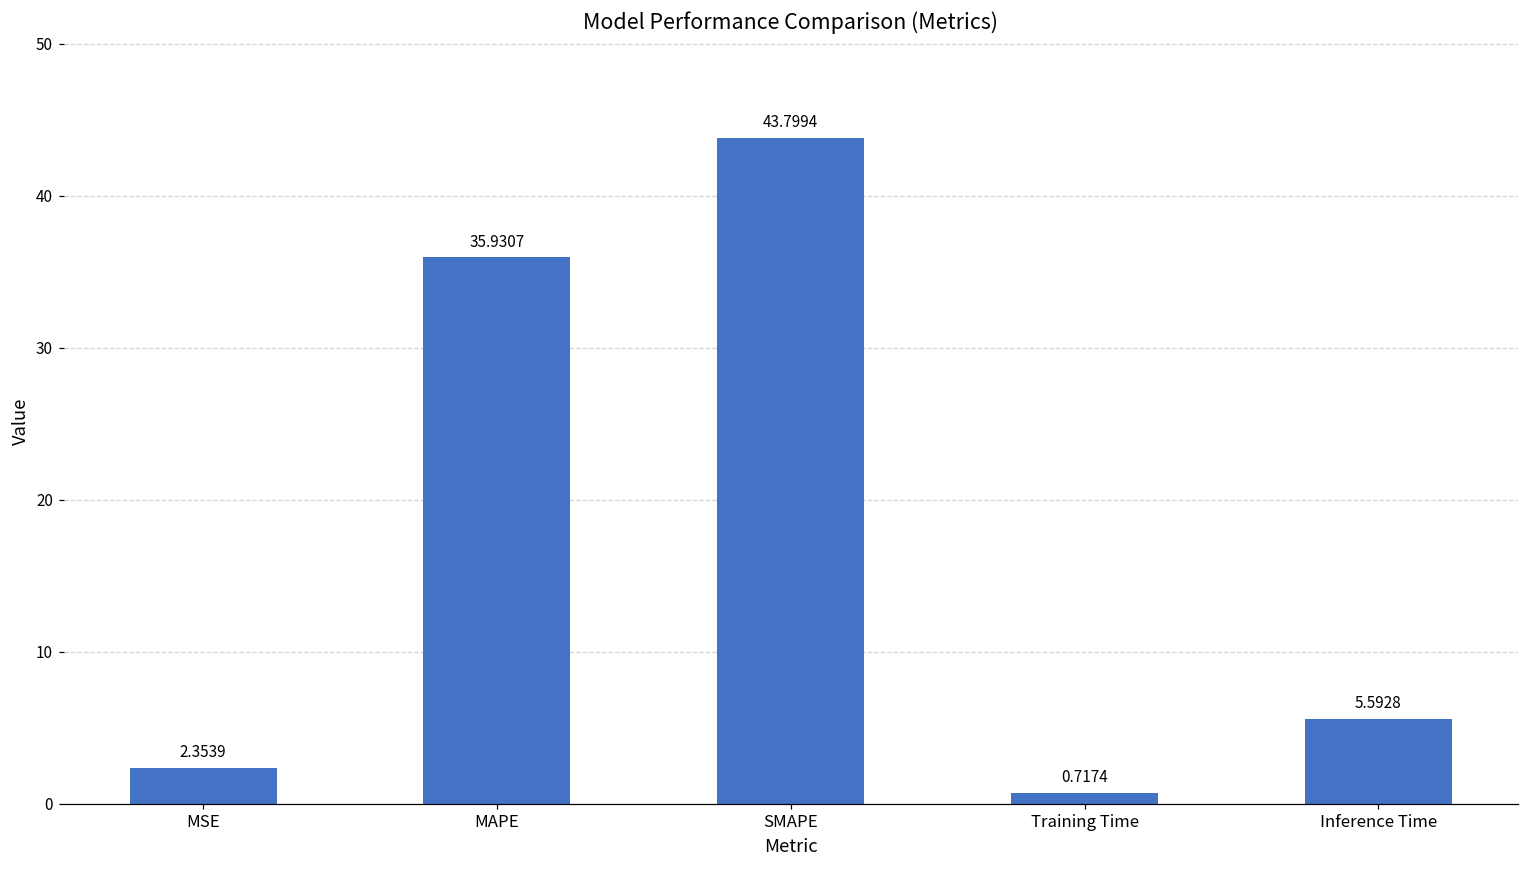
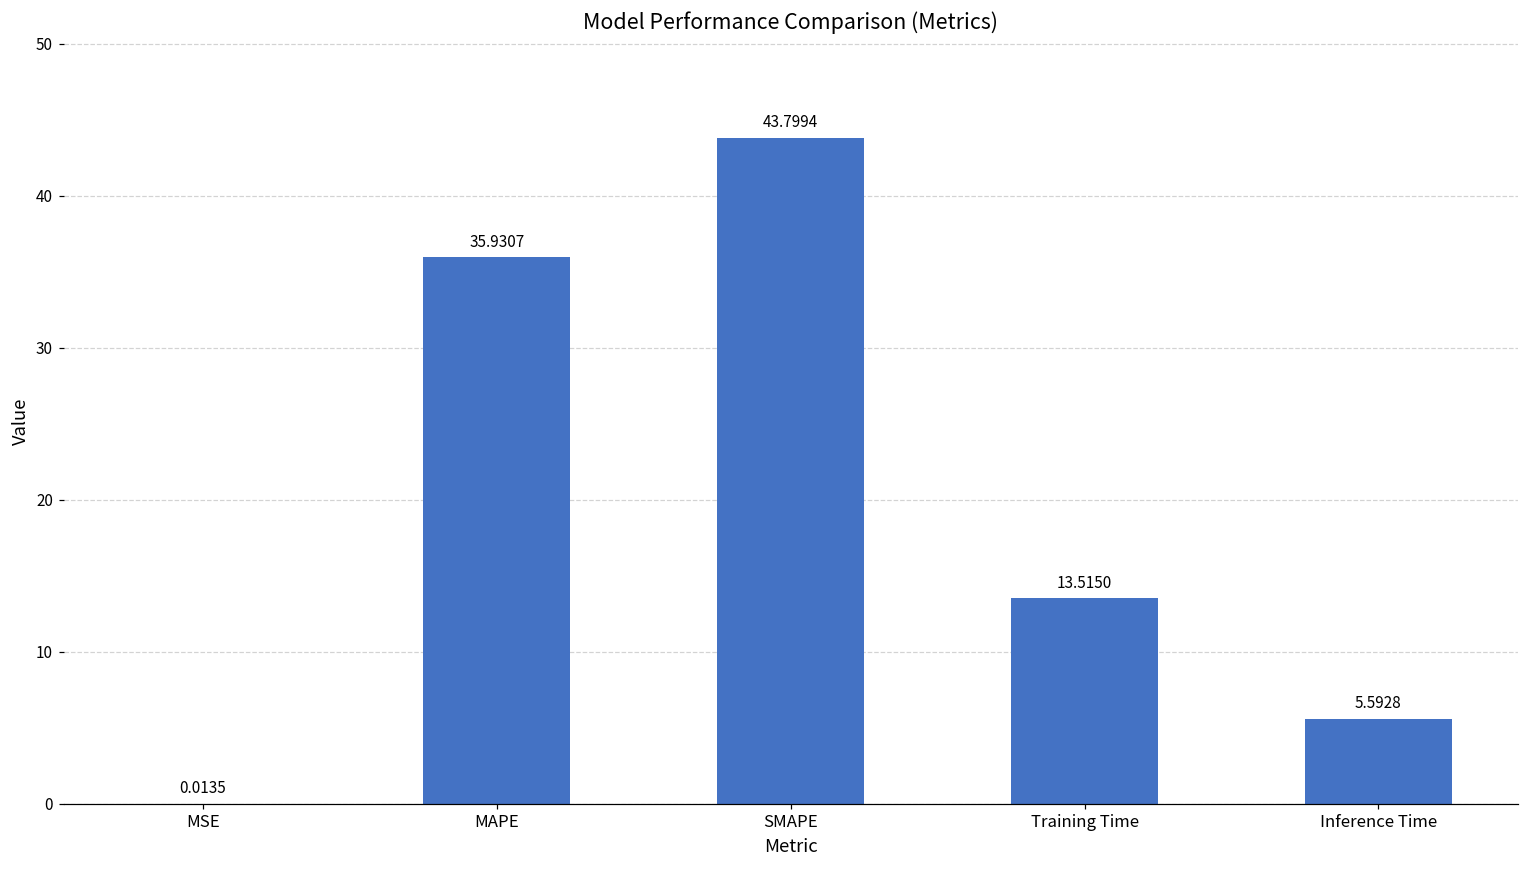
MSE: 2.3539 -> 0.0135
Training Time: 0.7174 -> 13.5150
